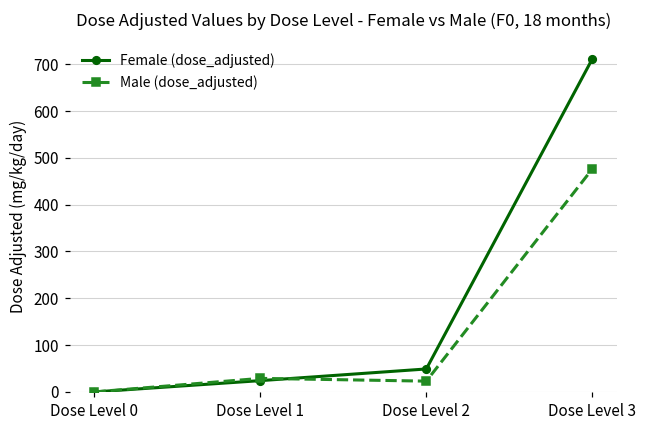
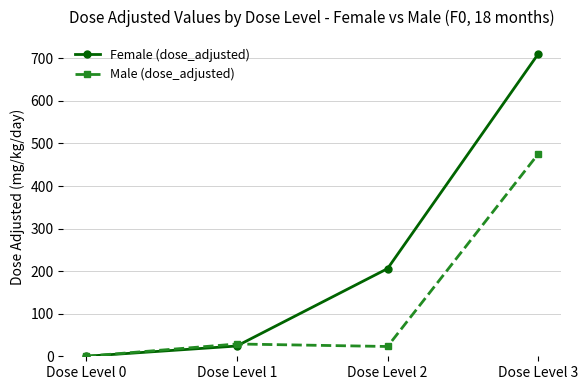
Female (dose_adjusted), Dose Level 2: 50 -> 210
